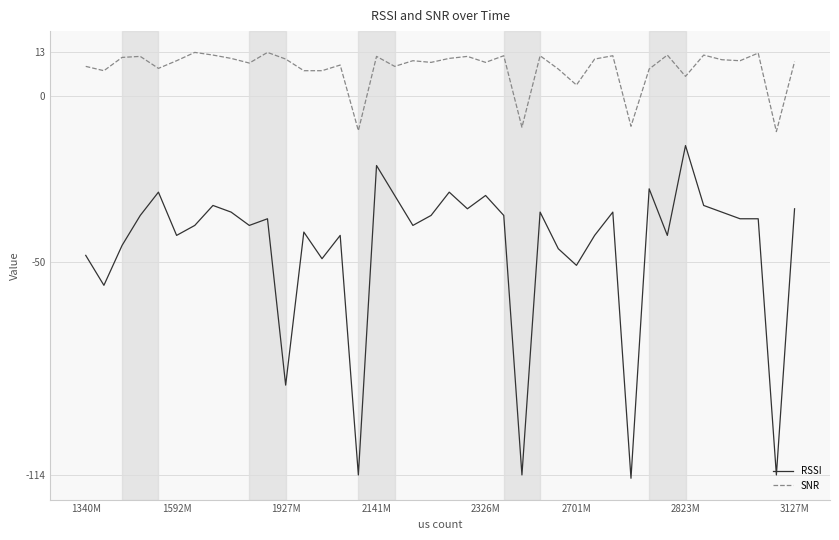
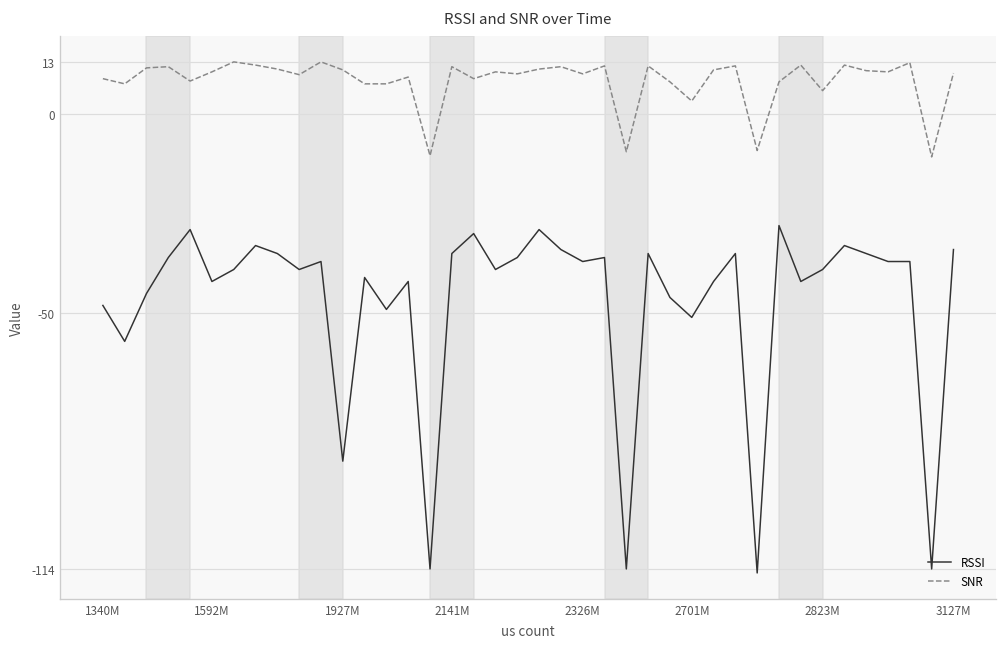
RSSI, 2141M: -21 -> -35
RSSI, 2326M: -30 -> -37
RSSI, 2823M: -15 -> -39
